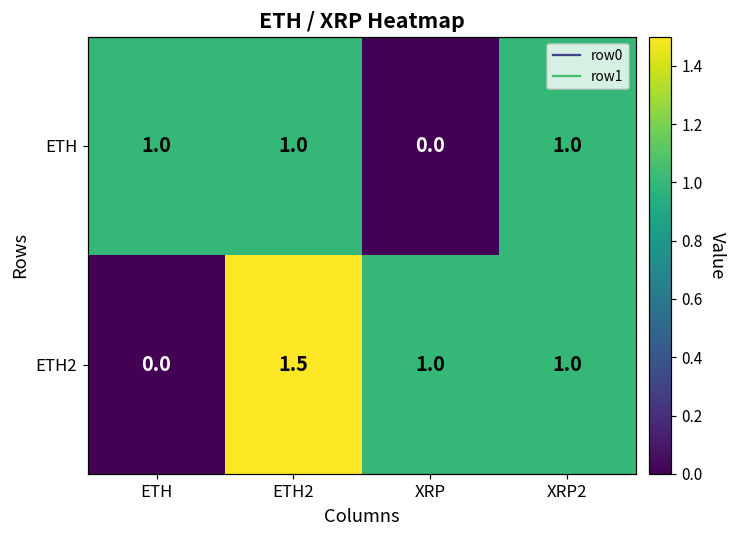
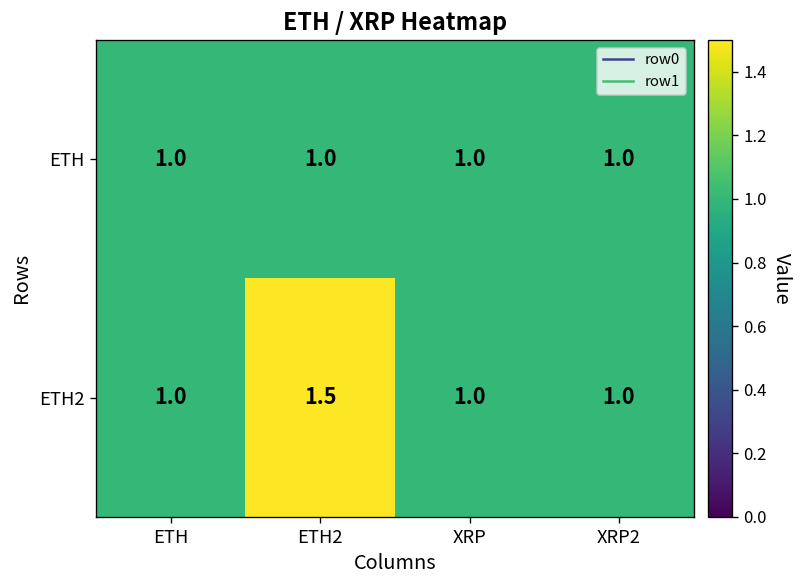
ETH, XRP: 0.0 -> 1.0
ETH2, ETH: 0.0 -> 1.0
